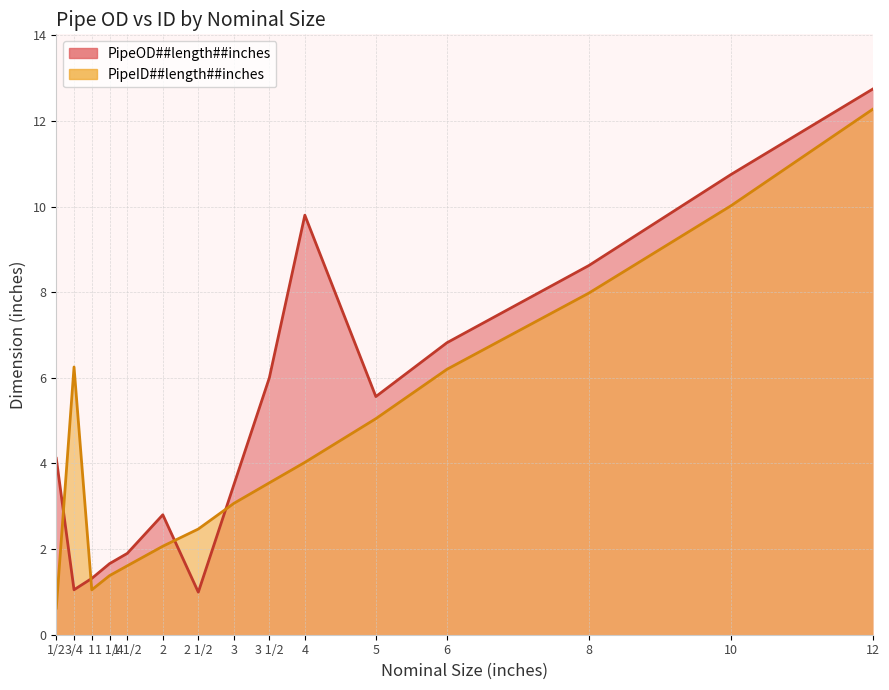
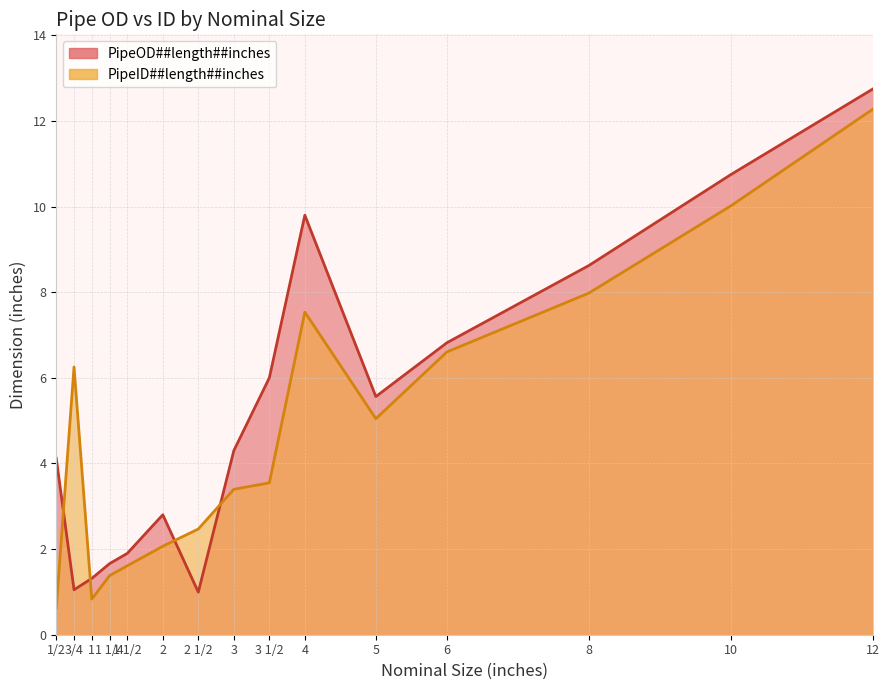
PipeID##length##inches, 1: 1.0 -> 0.8
PipeOD##length##inches, 3: 3.5 -> 4.3
PipeID##length##inches, 3: 3.1 -> 3.4
PipeID##length##inches, 4: 4.0 -> 7.5
PipeID##length##inches, 6: 6.2 -> 6.6
